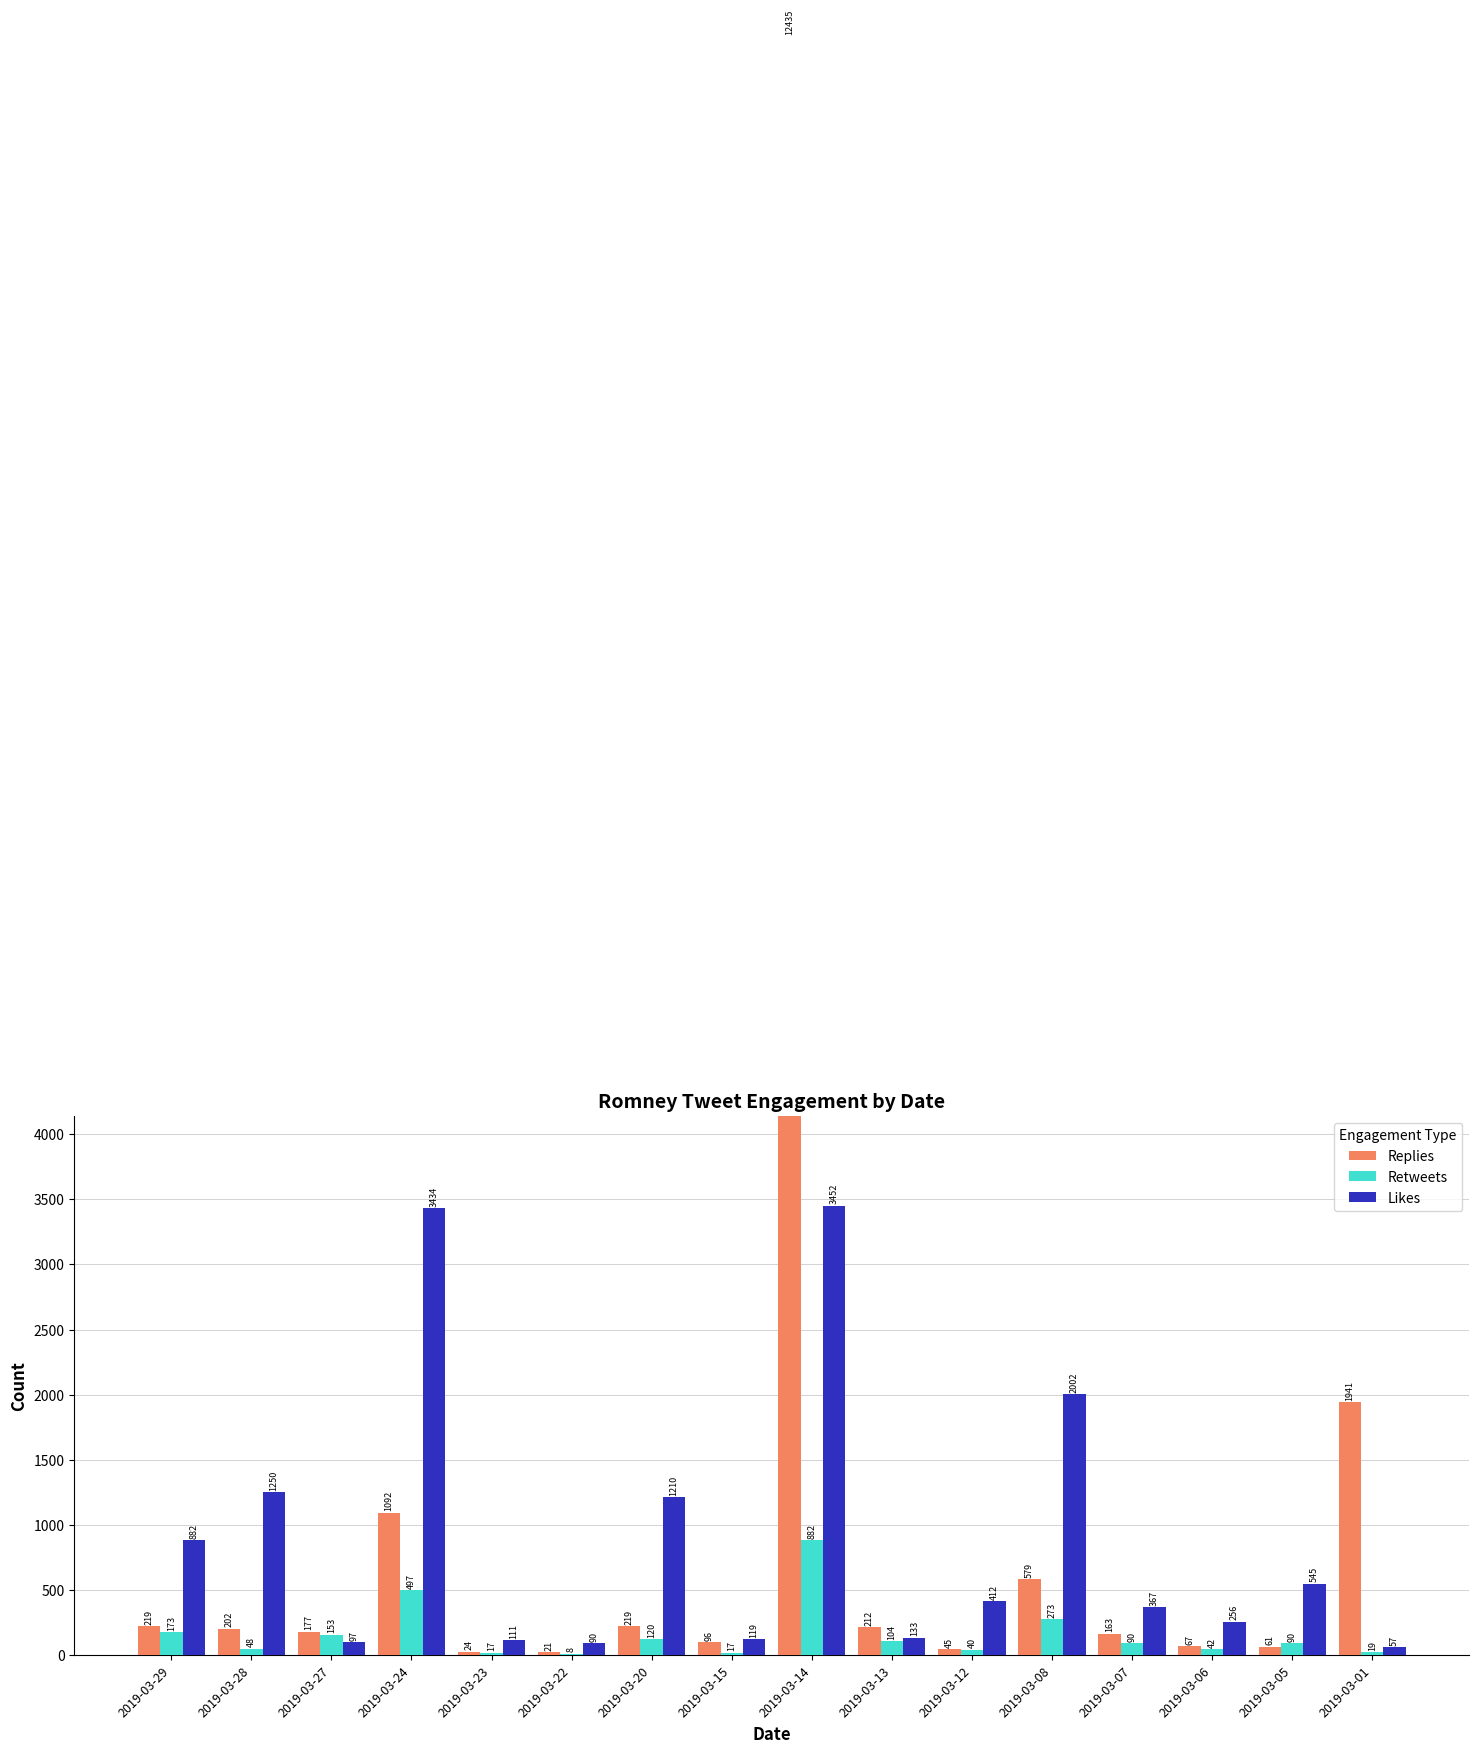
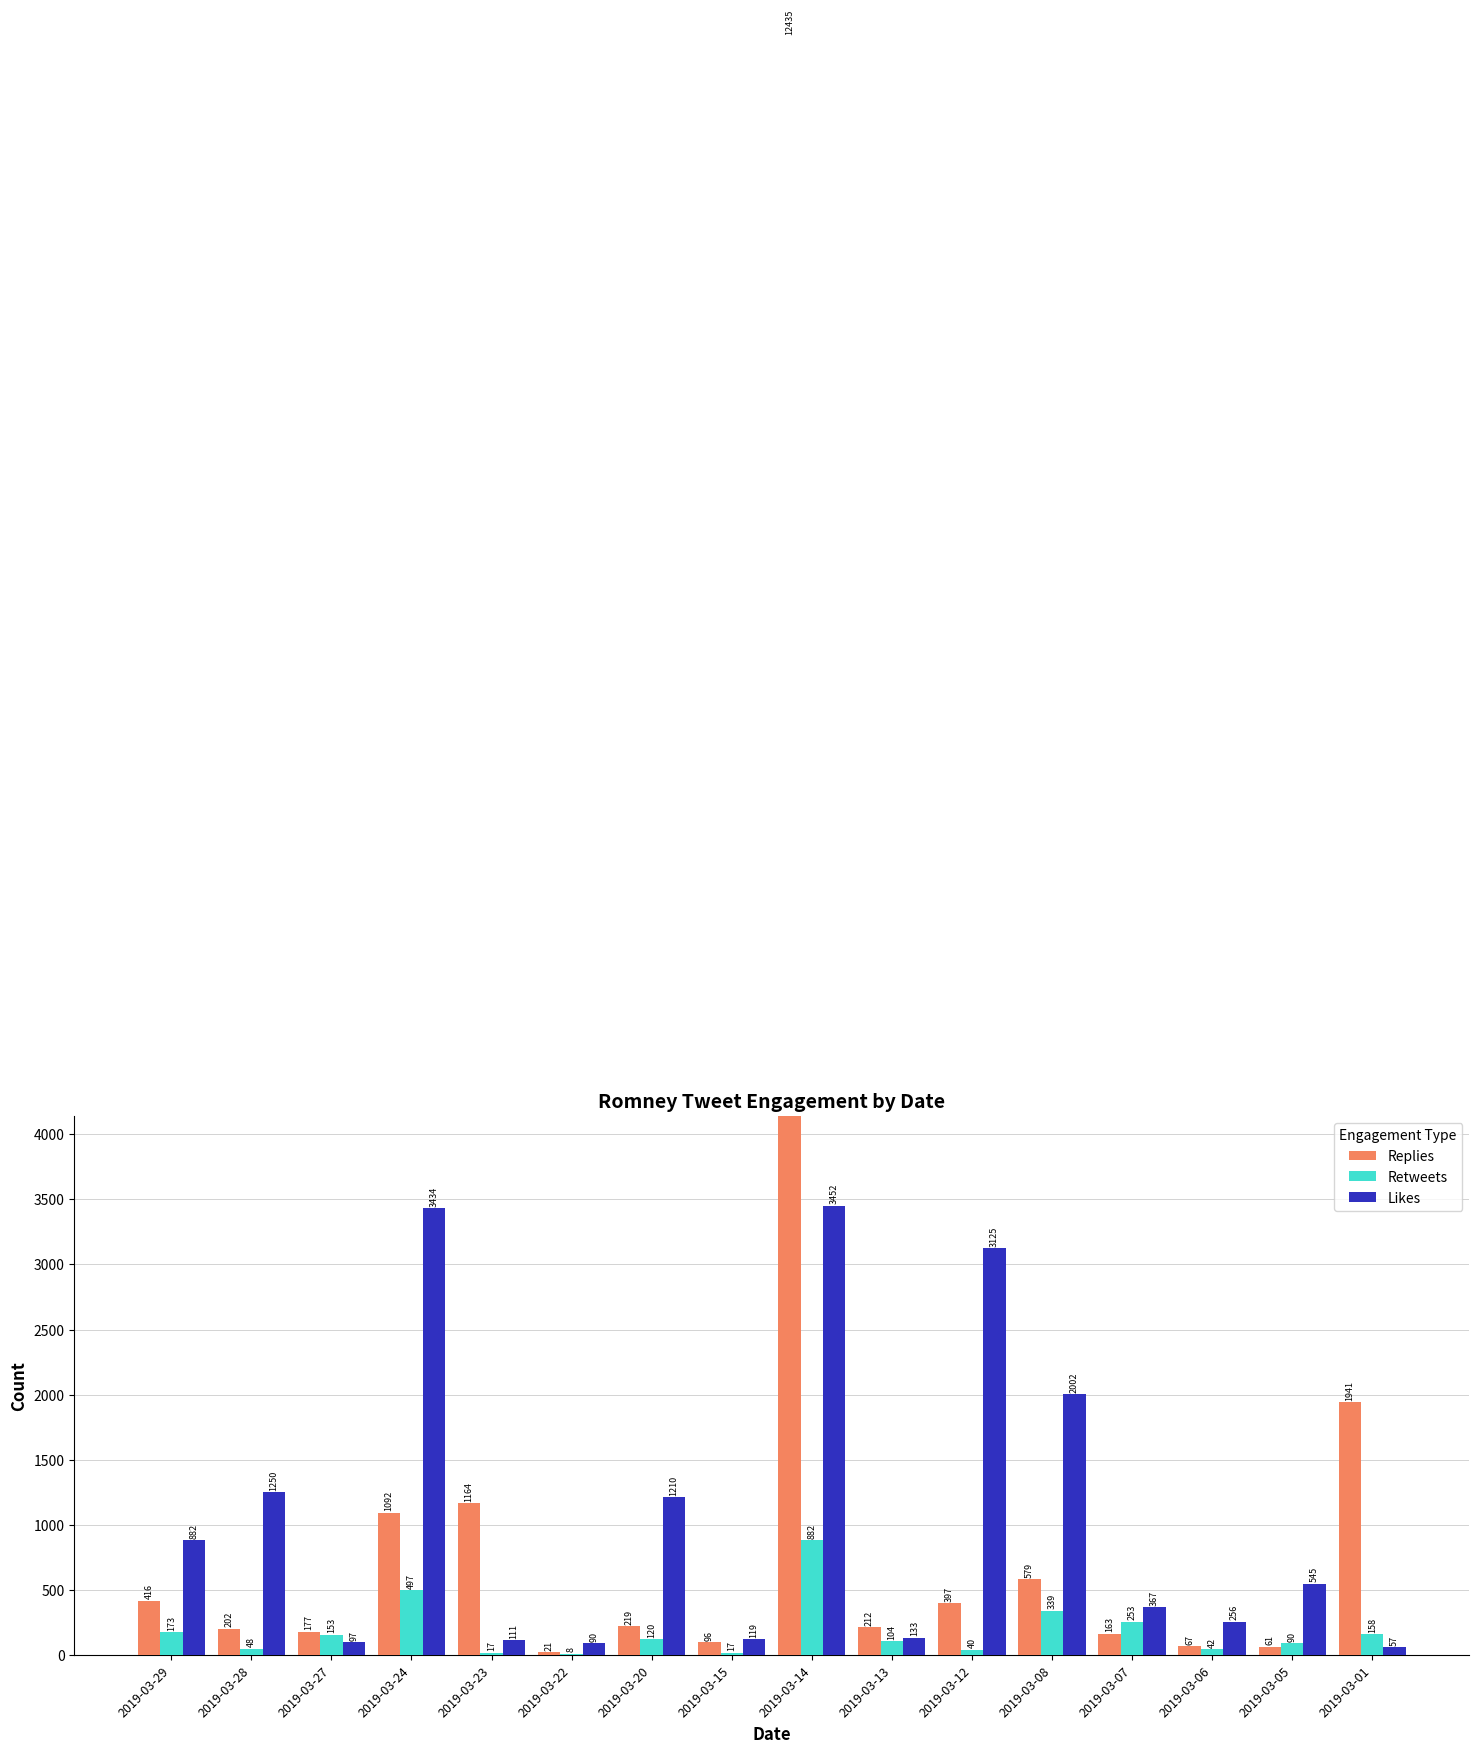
Replies, 2019-03-29: 219 -> 416
Replies, 2019-03-23: 24 -> 1164
Replies, 2019-03-12: 45 -> 397
Likes, 2019-03-12: 412 -> 3125
Retweets, 2019-03-08: 273 -> 339
Retweets, 2019-03-07: 90 -> 253
Retweets, 2019-03-01: 19 -> 158
